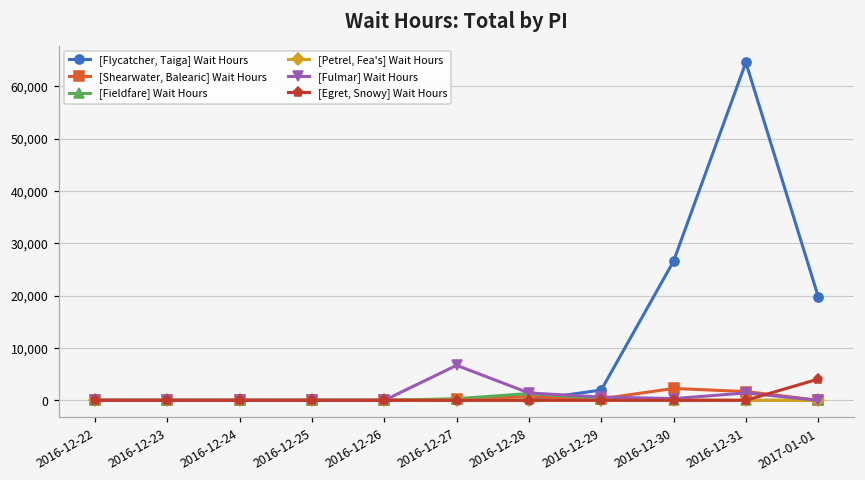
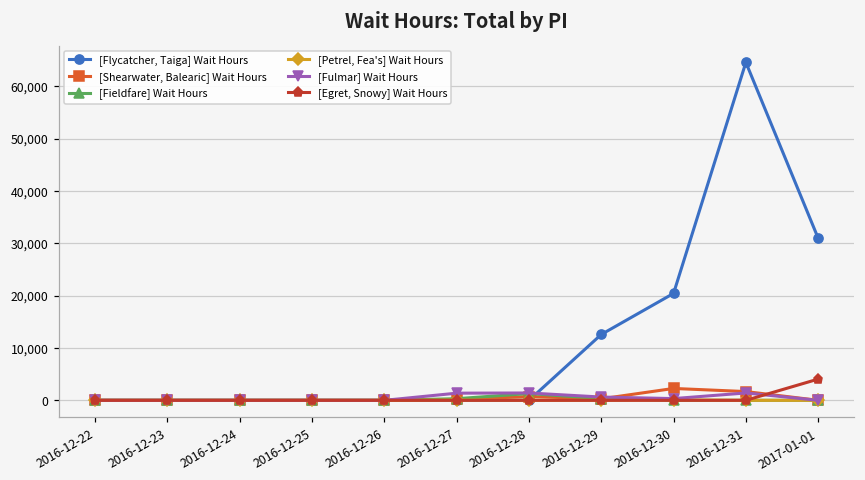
[Fulmar] Wait Hours, 2016-12-27: 7,000 -> 1,000
[Flycatcher, Taiga] Wait Hours, 2016-12-29: 2,000 -> 13,000
[Flycatcher, Taiga] Wait Hours, 2016-12-30: 27,000 -> 20,000
[Flycatcher, Taiga] Wait Hours, 2017-01-01: 20,000 -> 31,000
